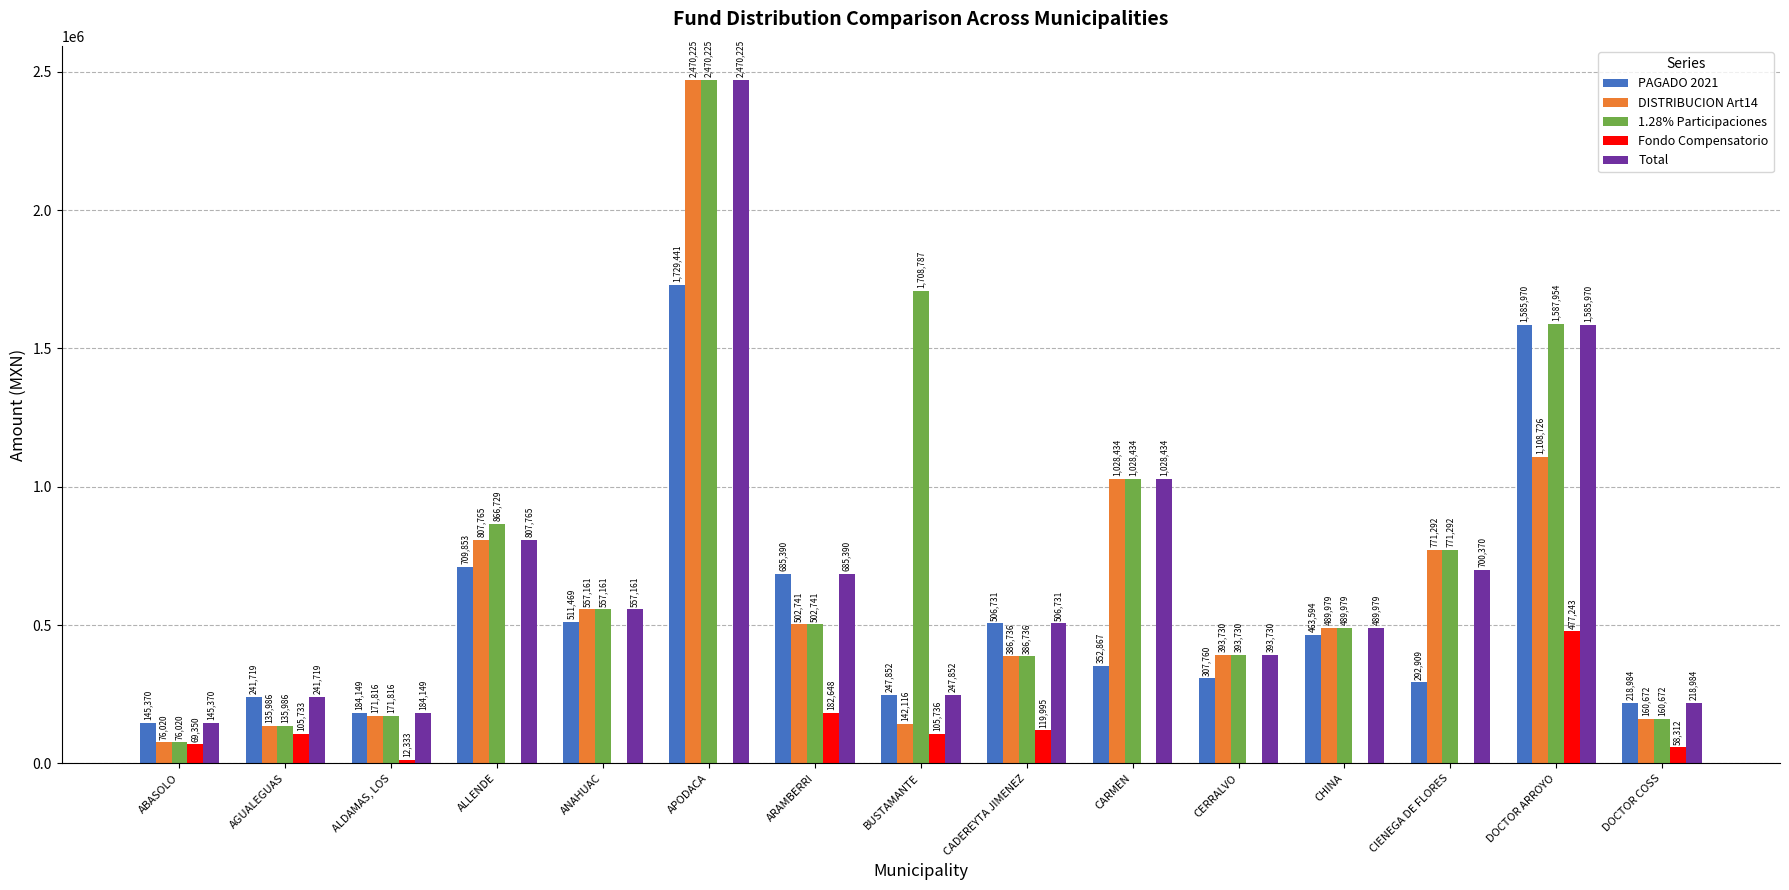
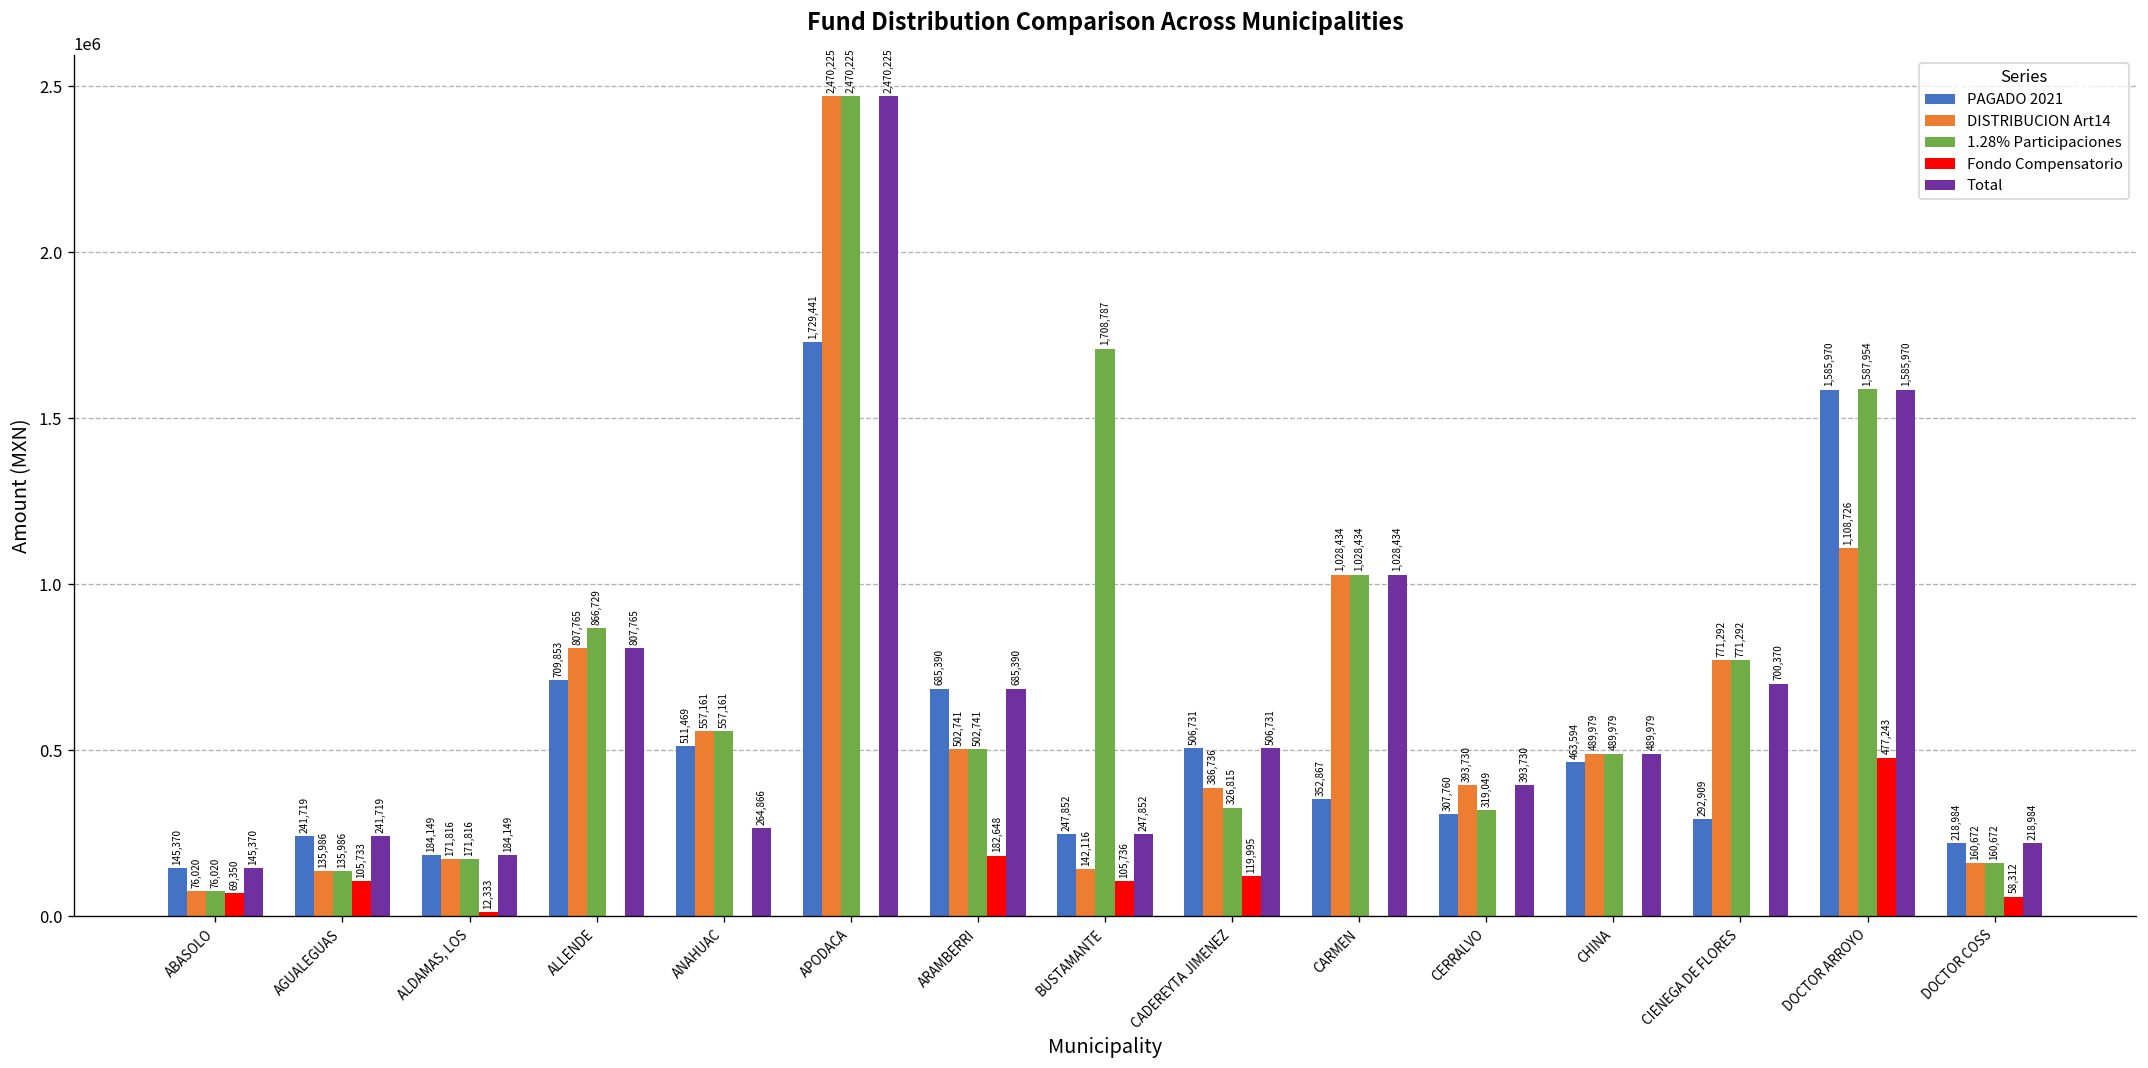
Total, ANAHUAC: 557,161 -> 264,866
1.28% Participaciones, CADEREYTA JIMENEZ: 386,736 -> 326,815
1.28% Participaciones, CERRALVO: 393,730 -> 319,049
